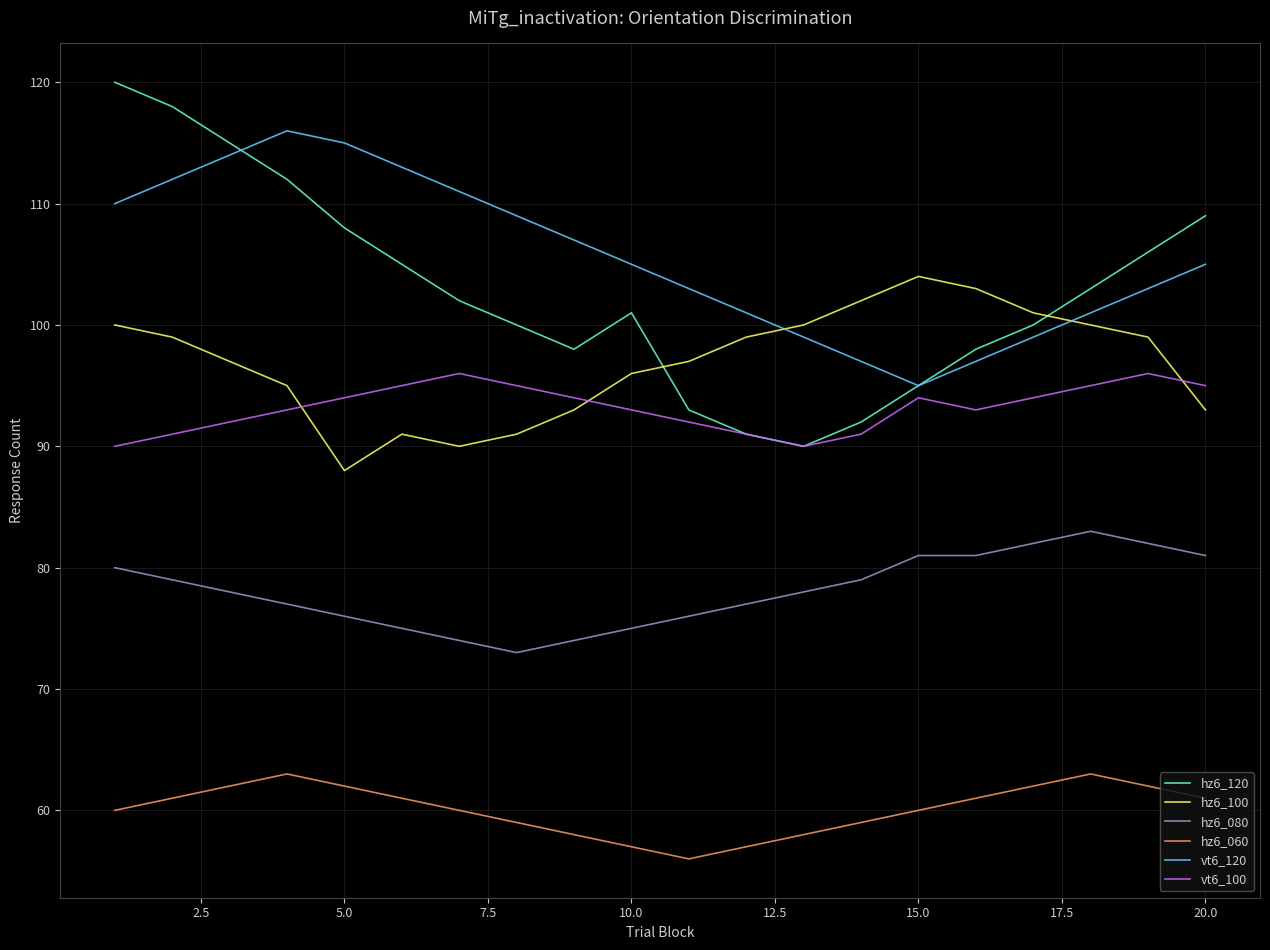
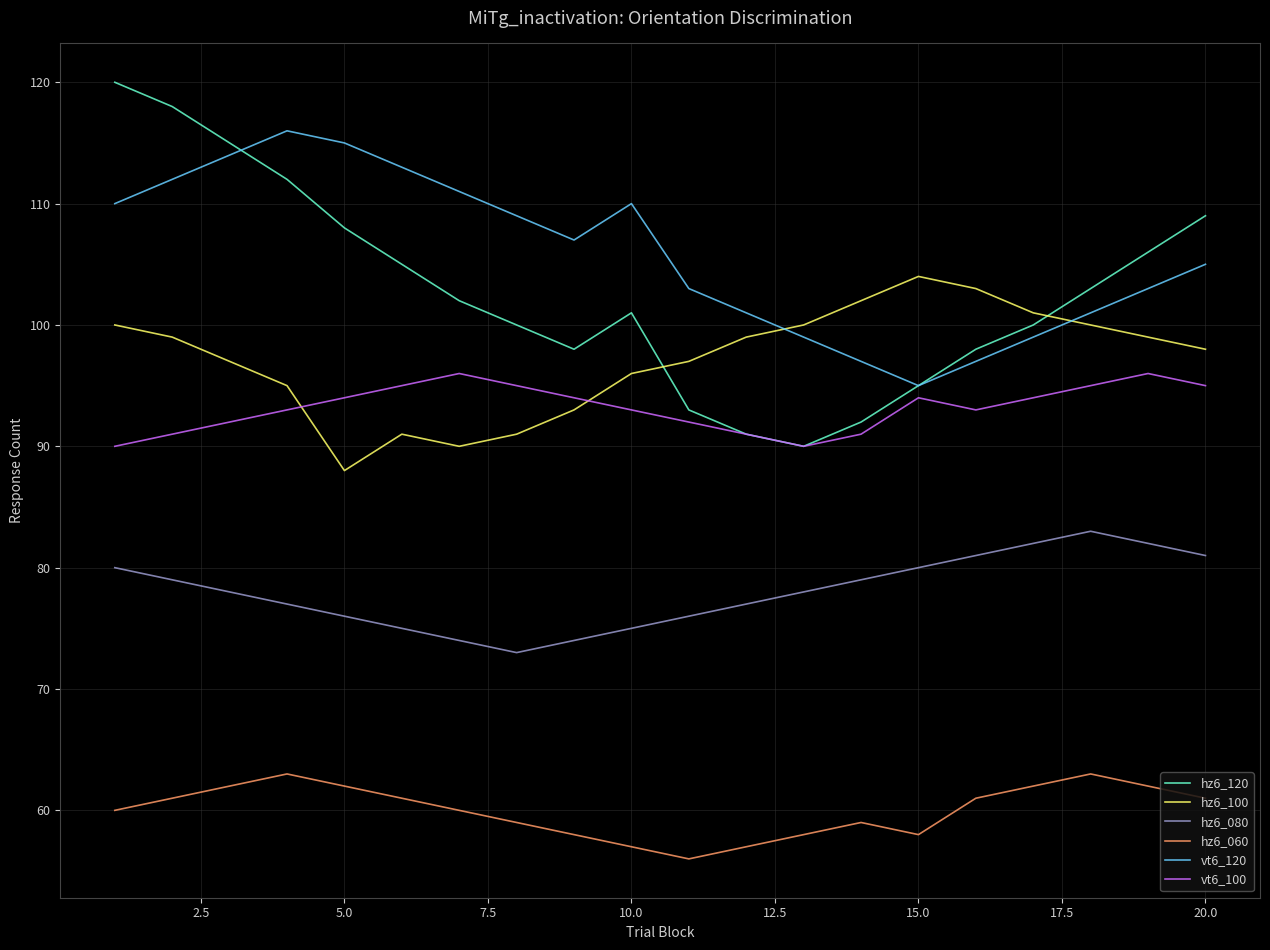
vt6_120, 10.0: 105 -> 110
hz6_080, 15.0: 81 -> 80
hz6_060, 15.0: 60 -> 58
hz6_100, 20.0: 93 -> 98
